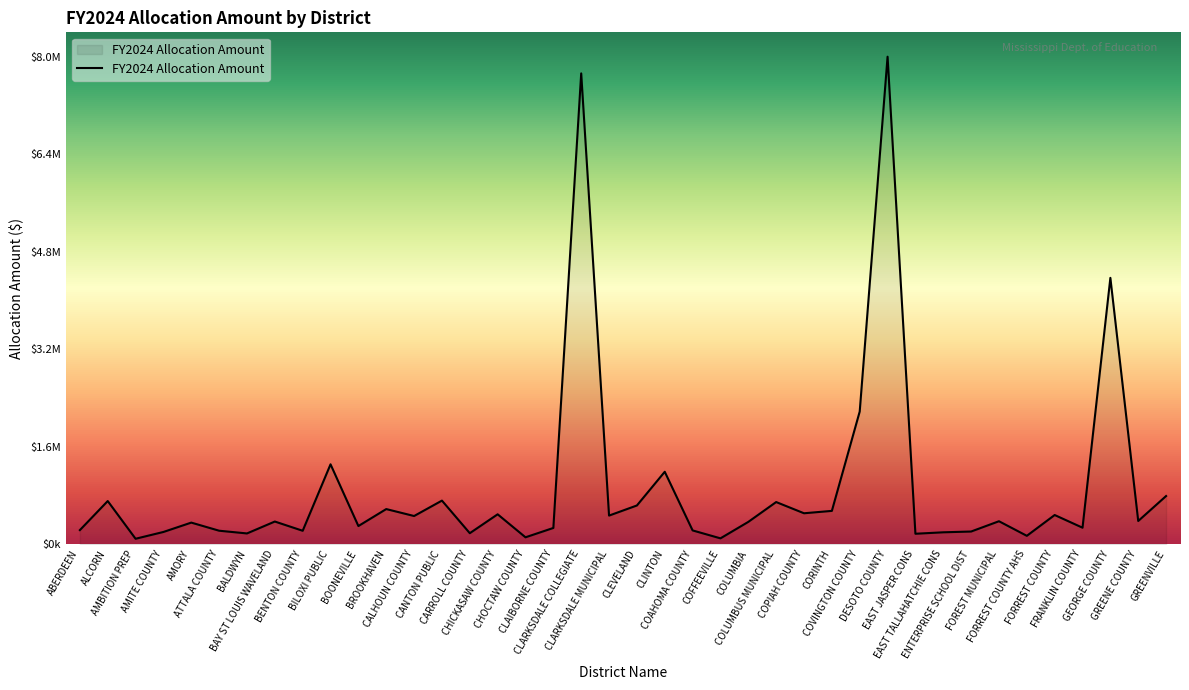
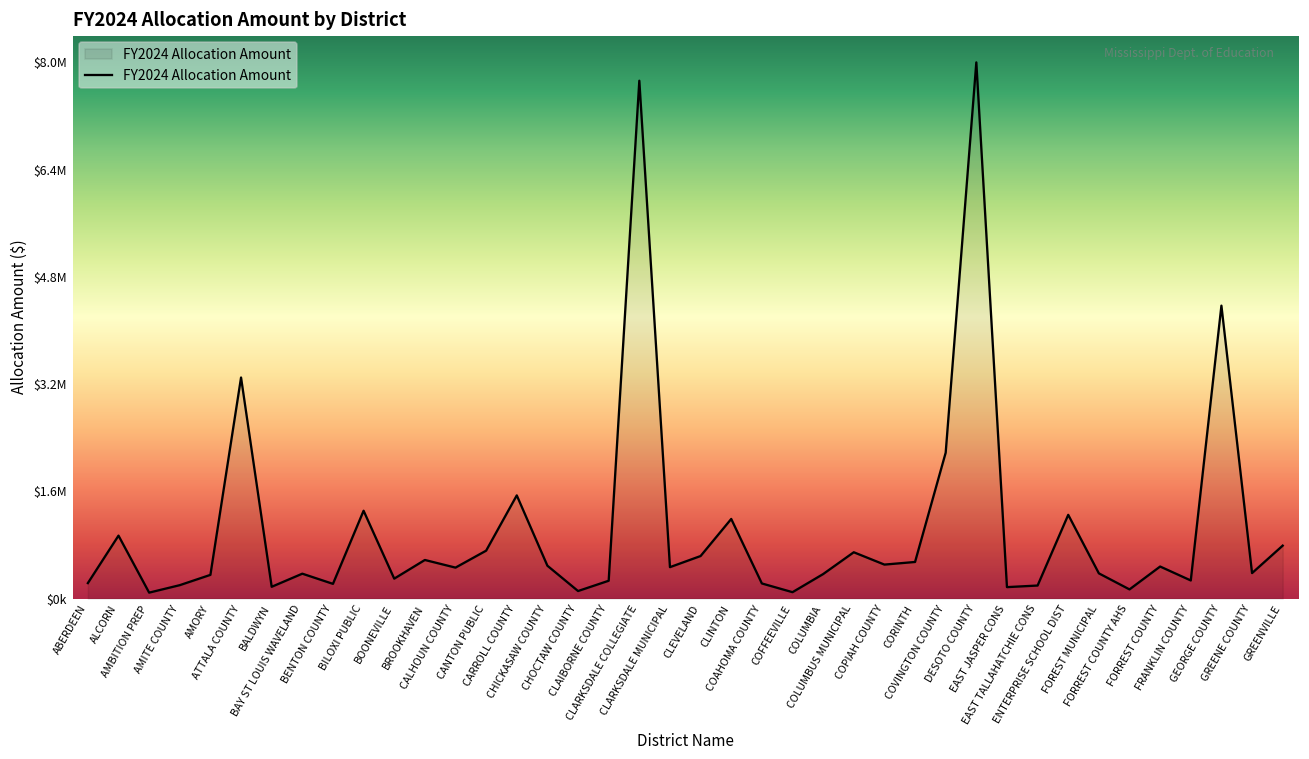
ALCORN: $700000 -> $900000
ATTALA COUNTY: $200000 -> $3300000
CARROLL COUNTY: $200000 -> $1500000
ENTERPRISE SCHOOL DIST: $200000 -> $1300000
